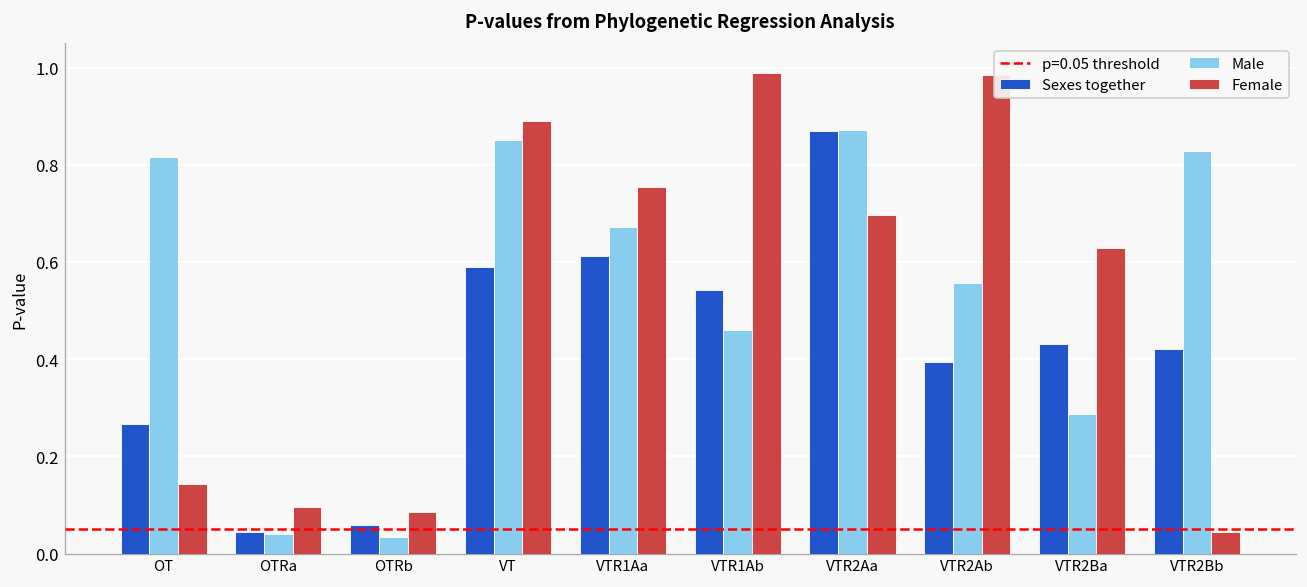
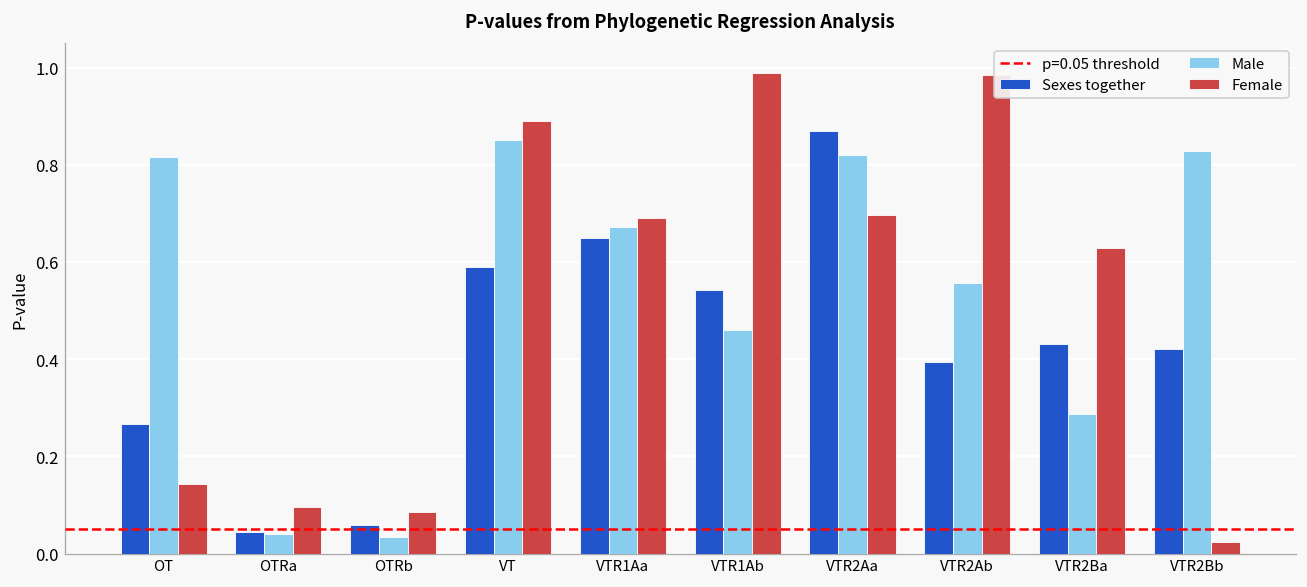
Sexes together, VTR1Aa: 0.61 -> 0.65
Female, VTR1Aa: 0.75 -> 0.69
Male, VTR2Aa: 0.87 -> 0.82
Female, VTR2Bb: 0.04 -> 0.02
